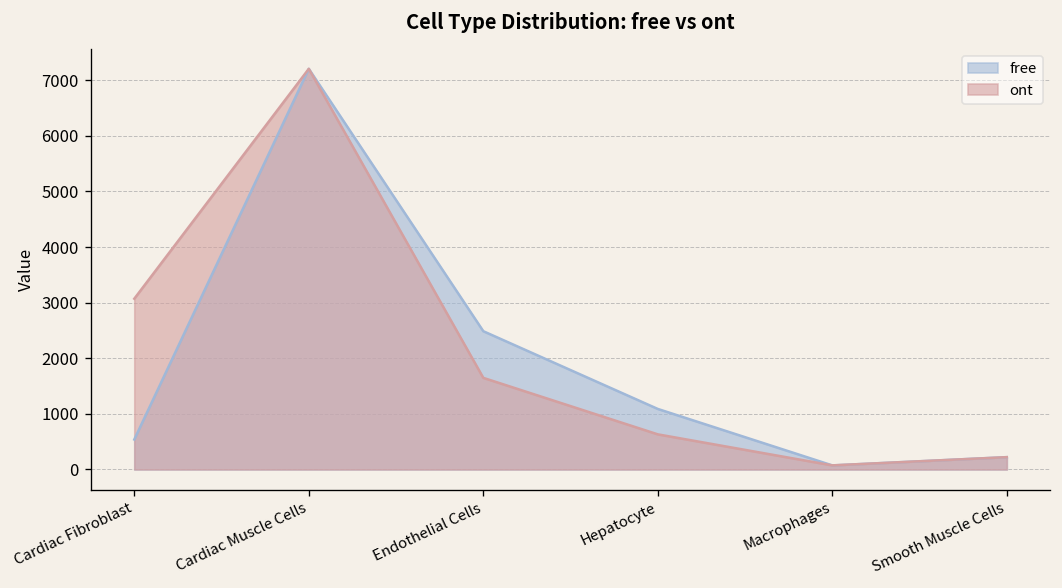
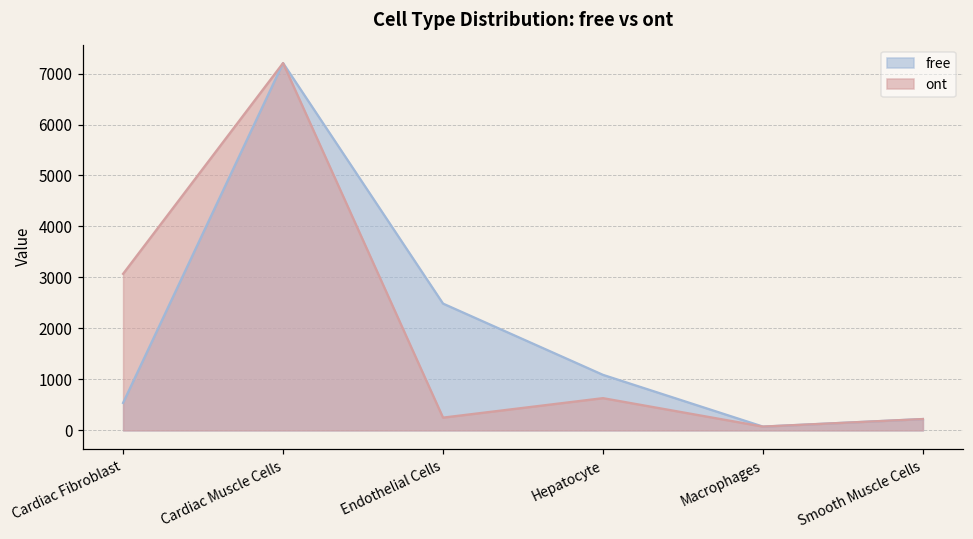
ont, Endothelial Cells: 1600 -> 300
